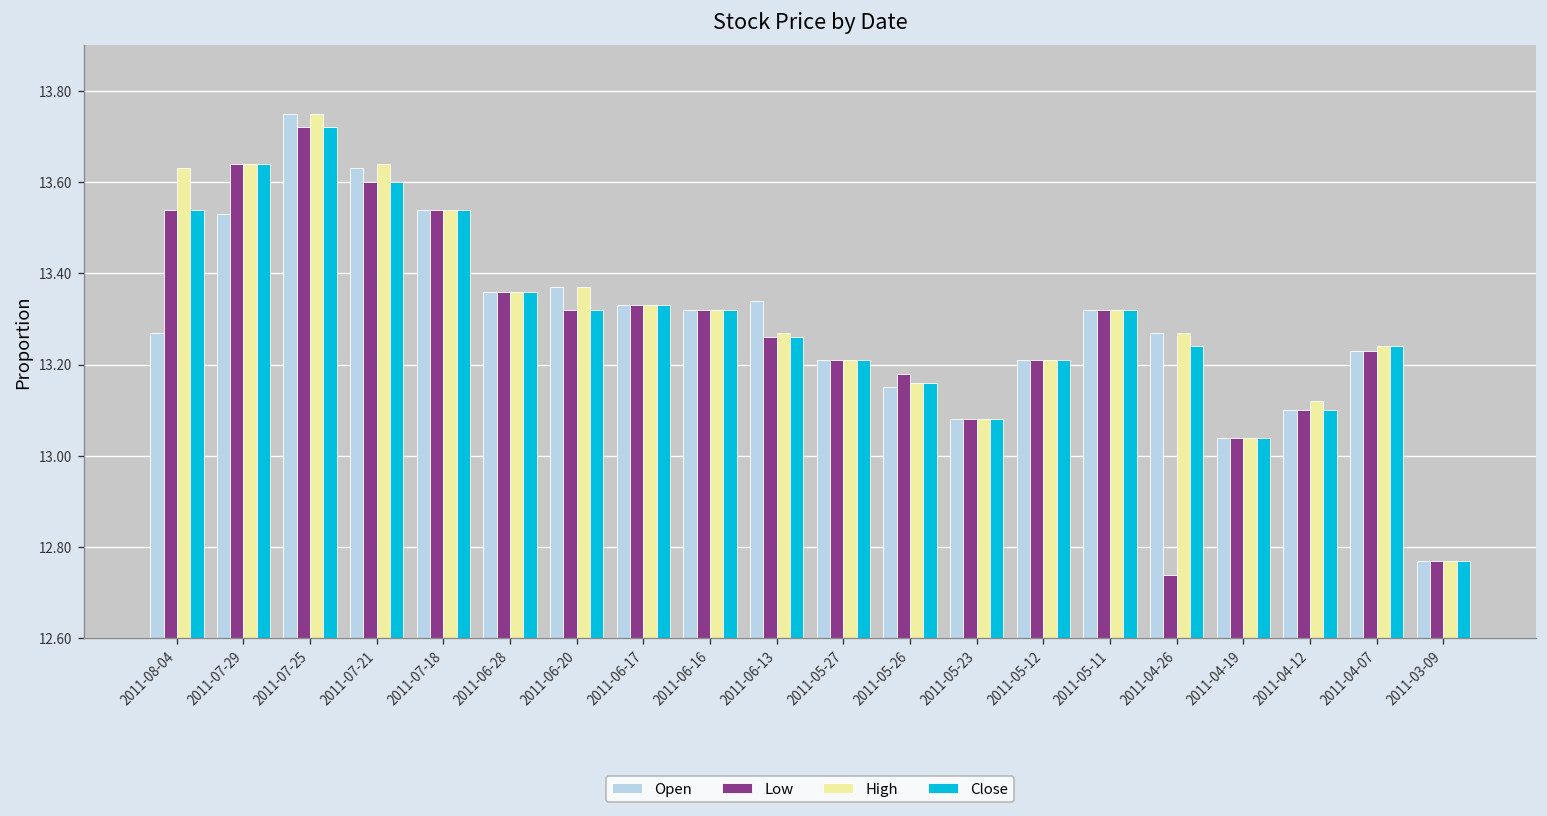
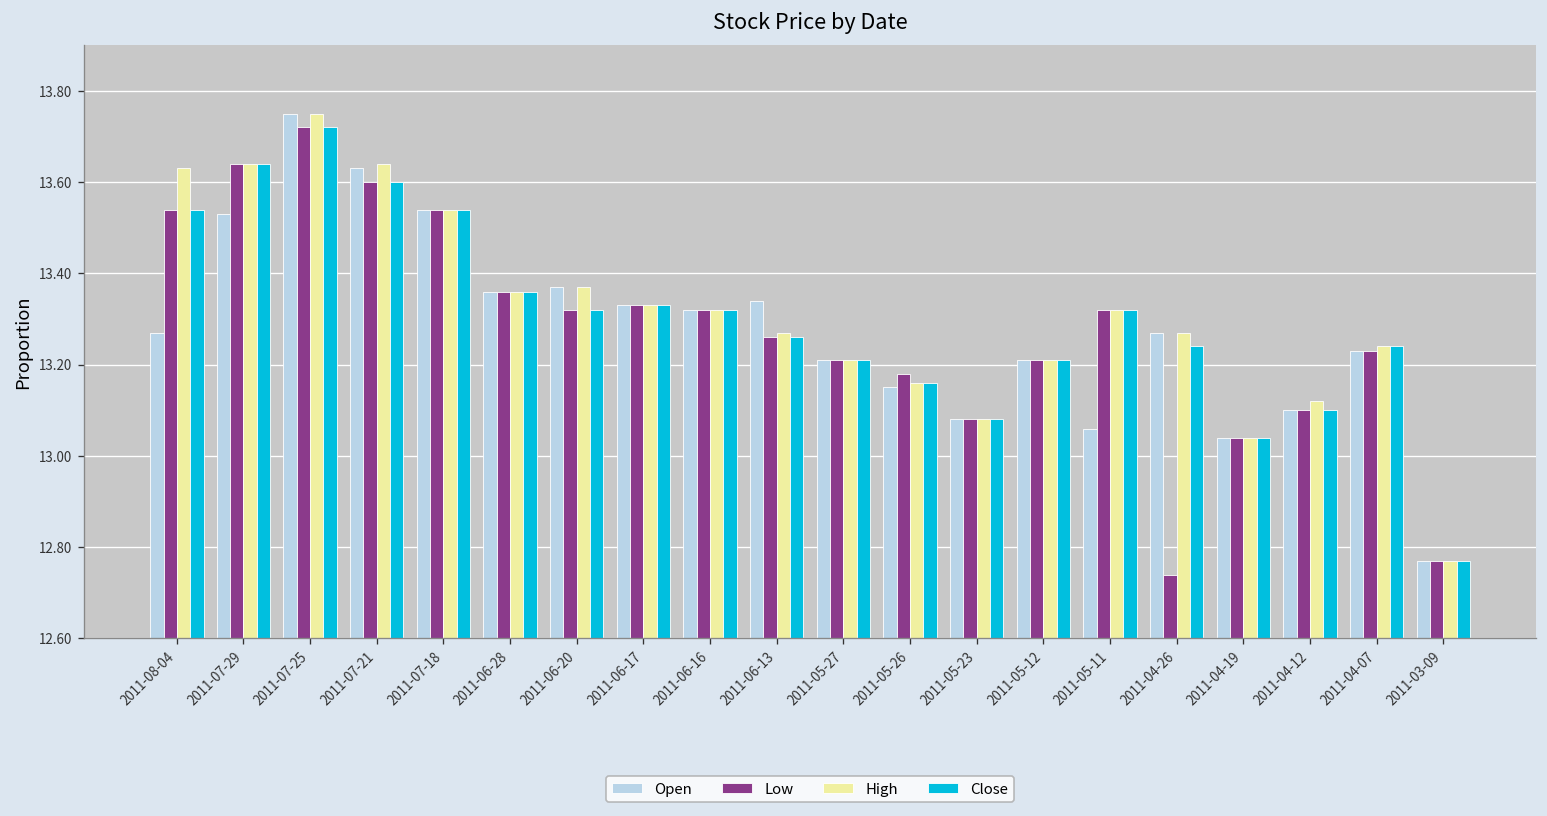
Open, 2011-05-11: 13.32 -> 13.06
